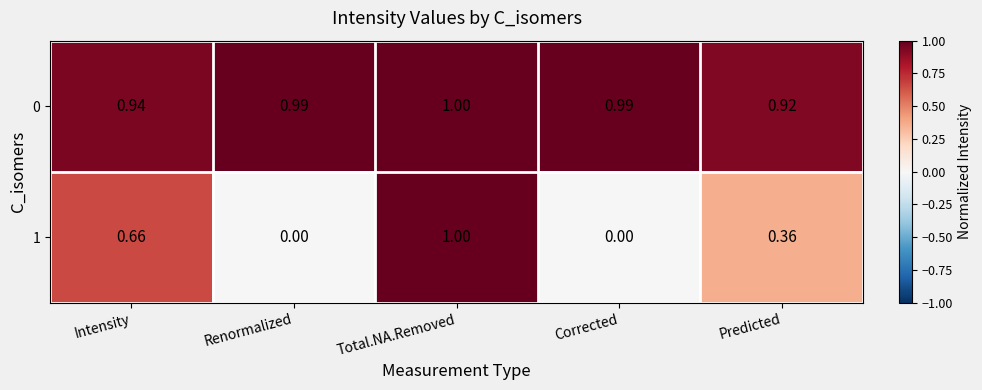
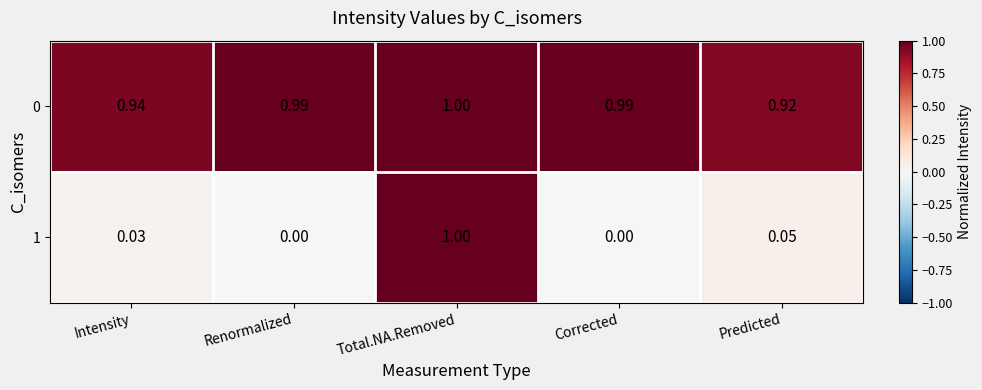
1, Intensity: 0.66 -> 0.03
1, Predicted: 0.36 -> 0.05
